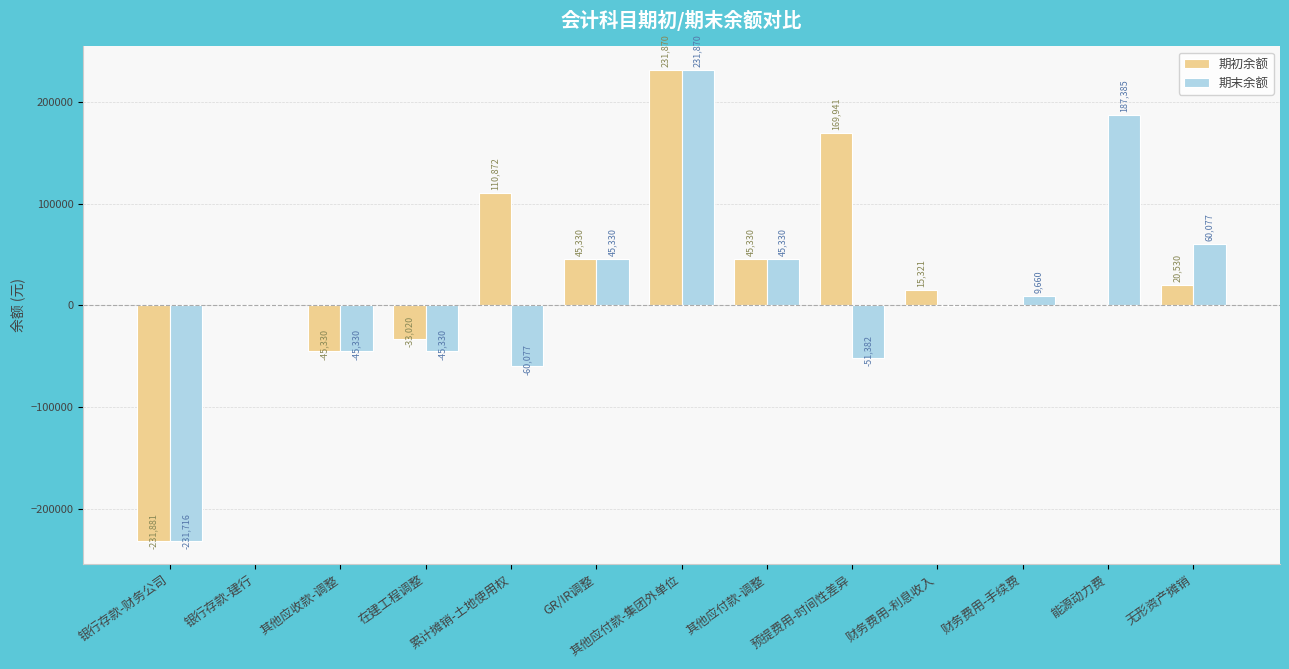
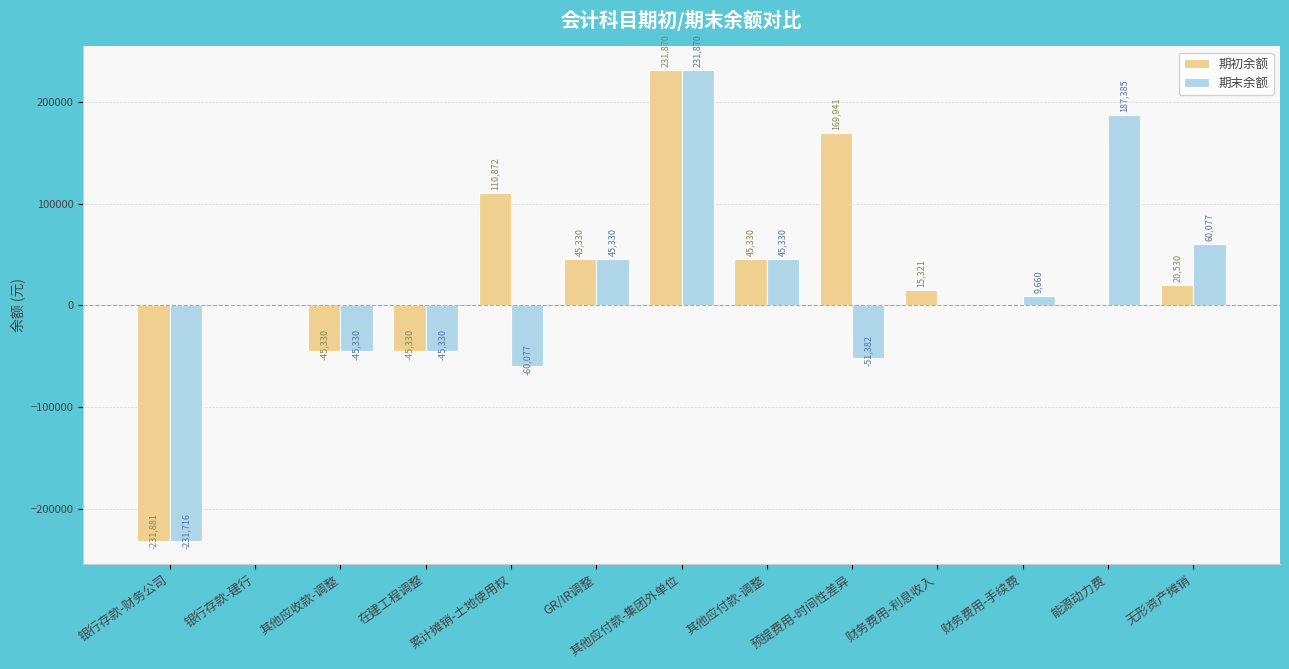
期初余额, 在建工程调整: -33,020 -> -45,330
